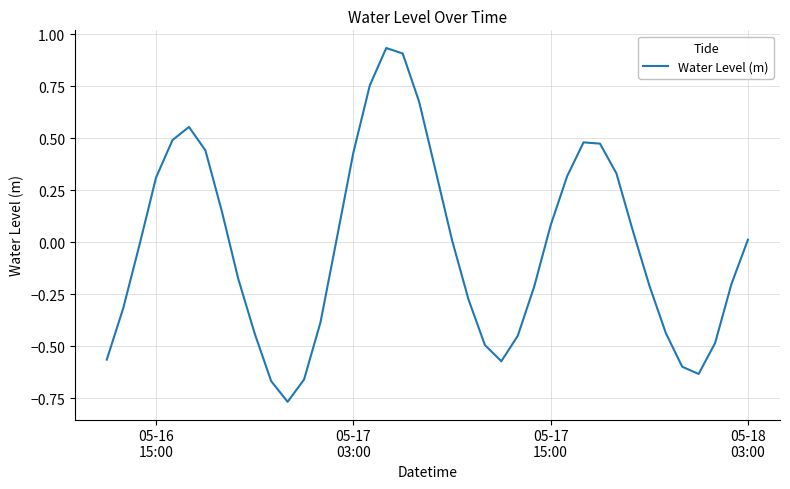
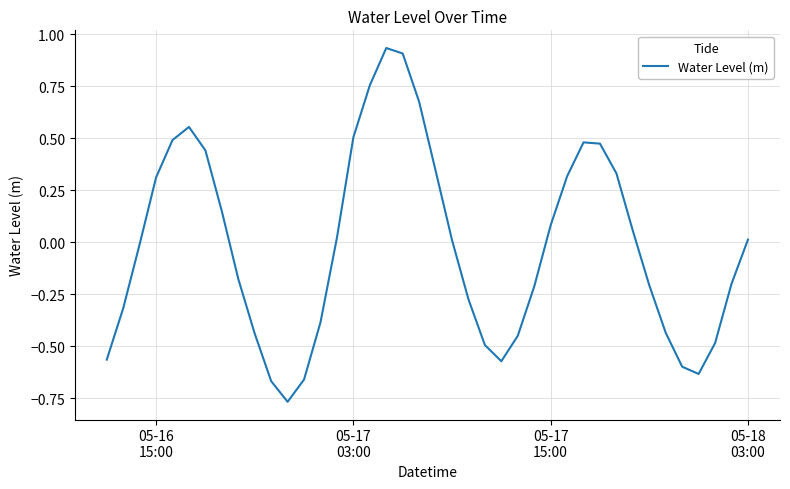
05-17 03:00: 0.43 -> 0.50
